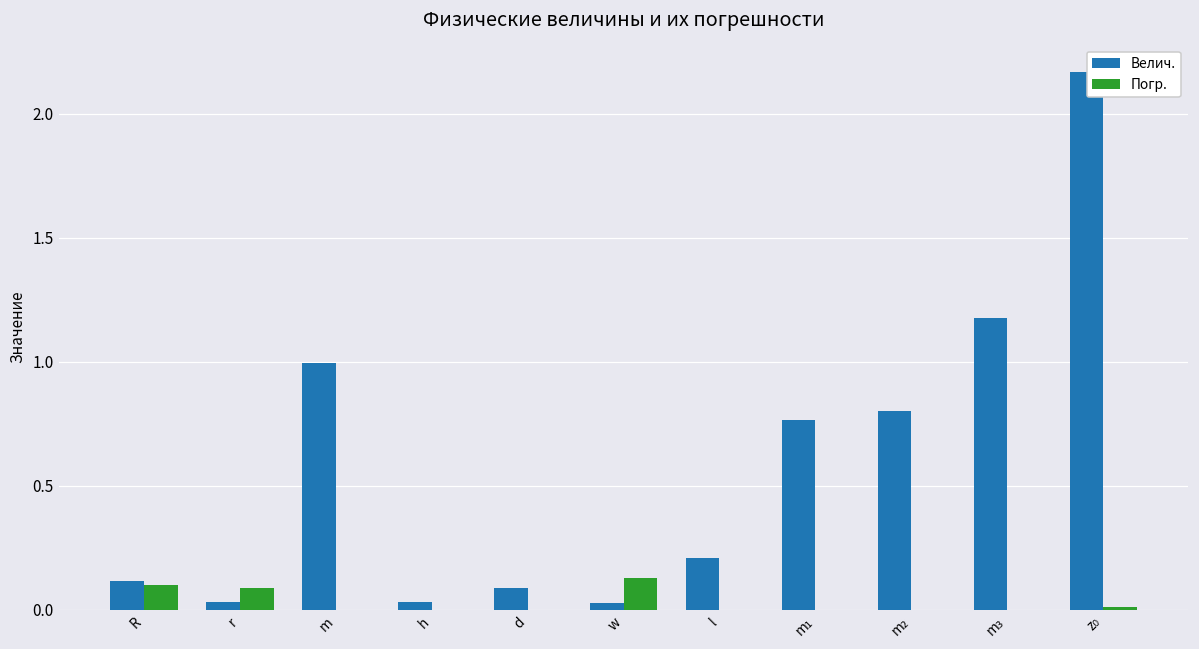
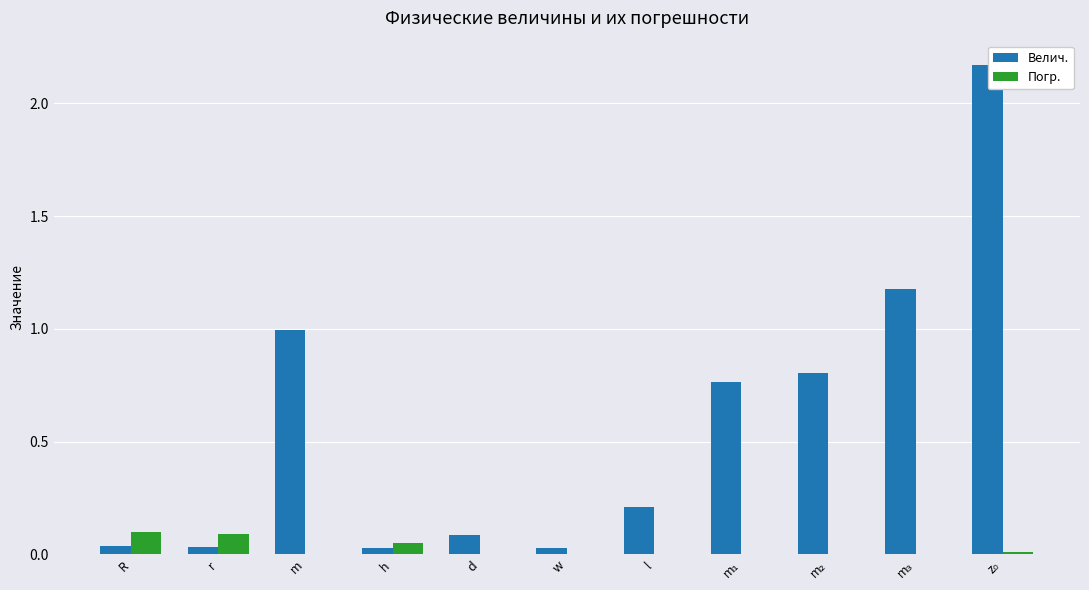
Велич., R: 0.12 -> 0.04
Погр., h: 0.00 -> 0.05
Погр., w: 0.13 -> 0.00
